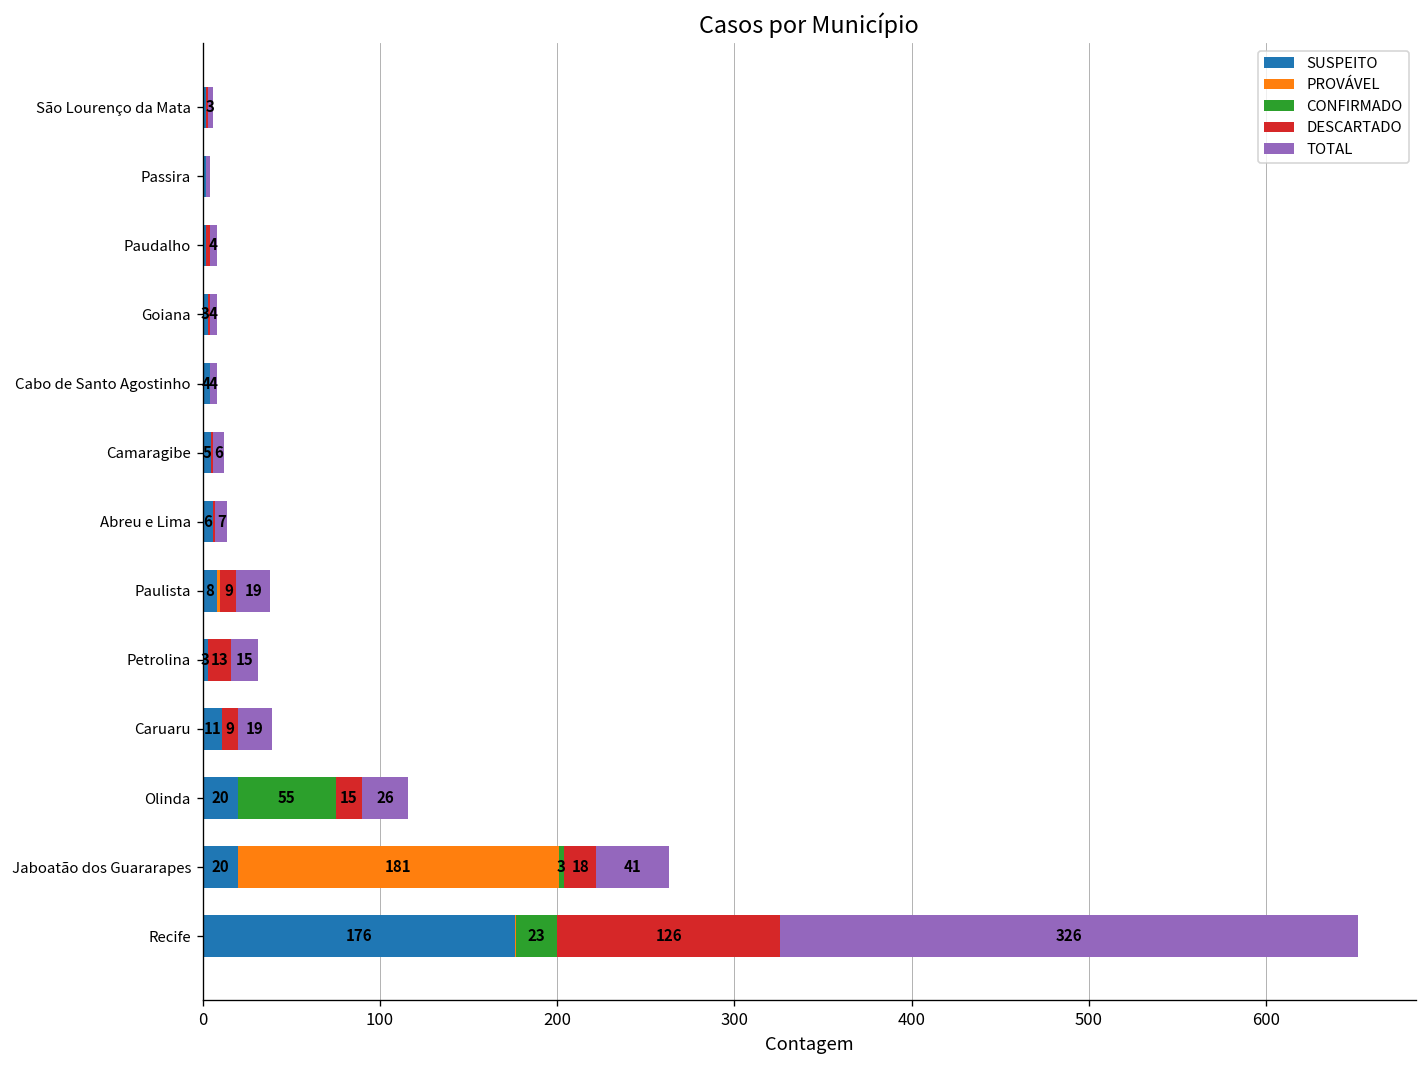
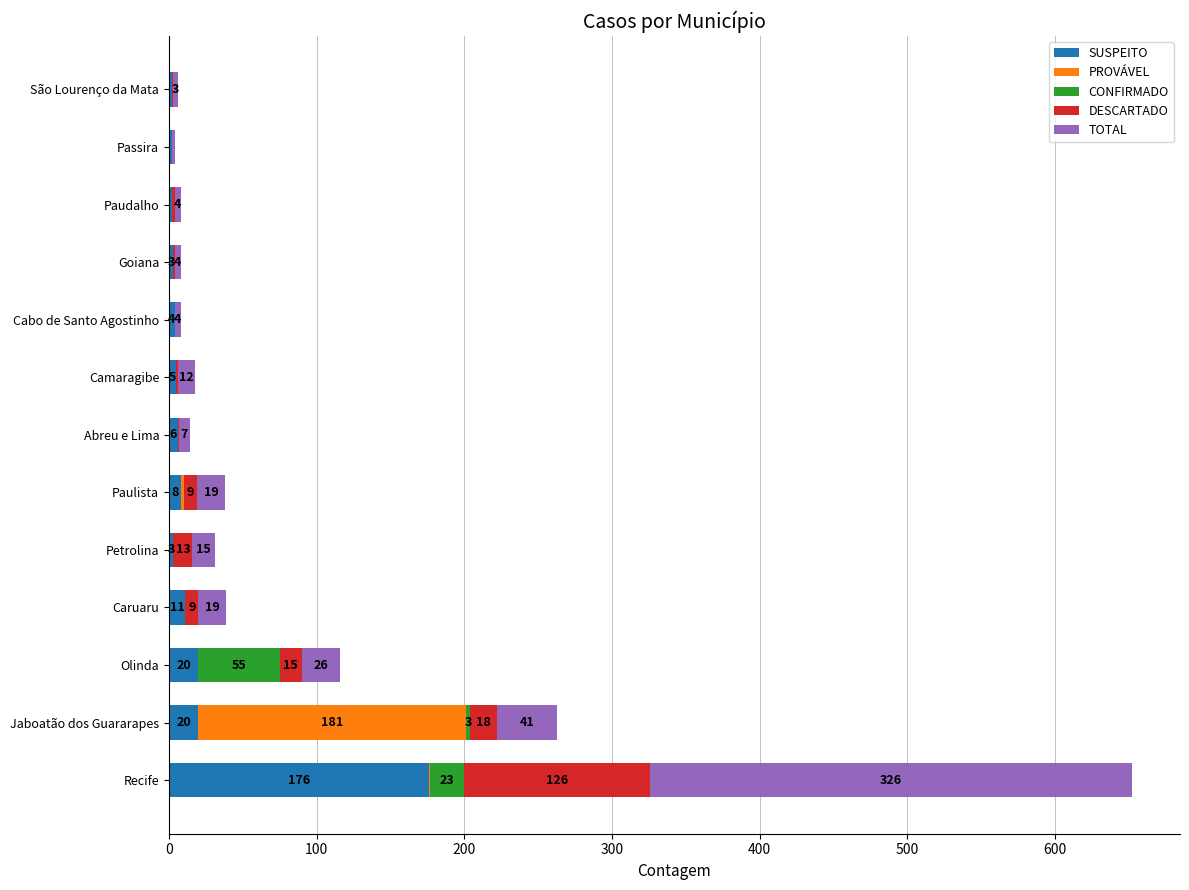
TOTAL, Camaragibe: 6 -> 12
